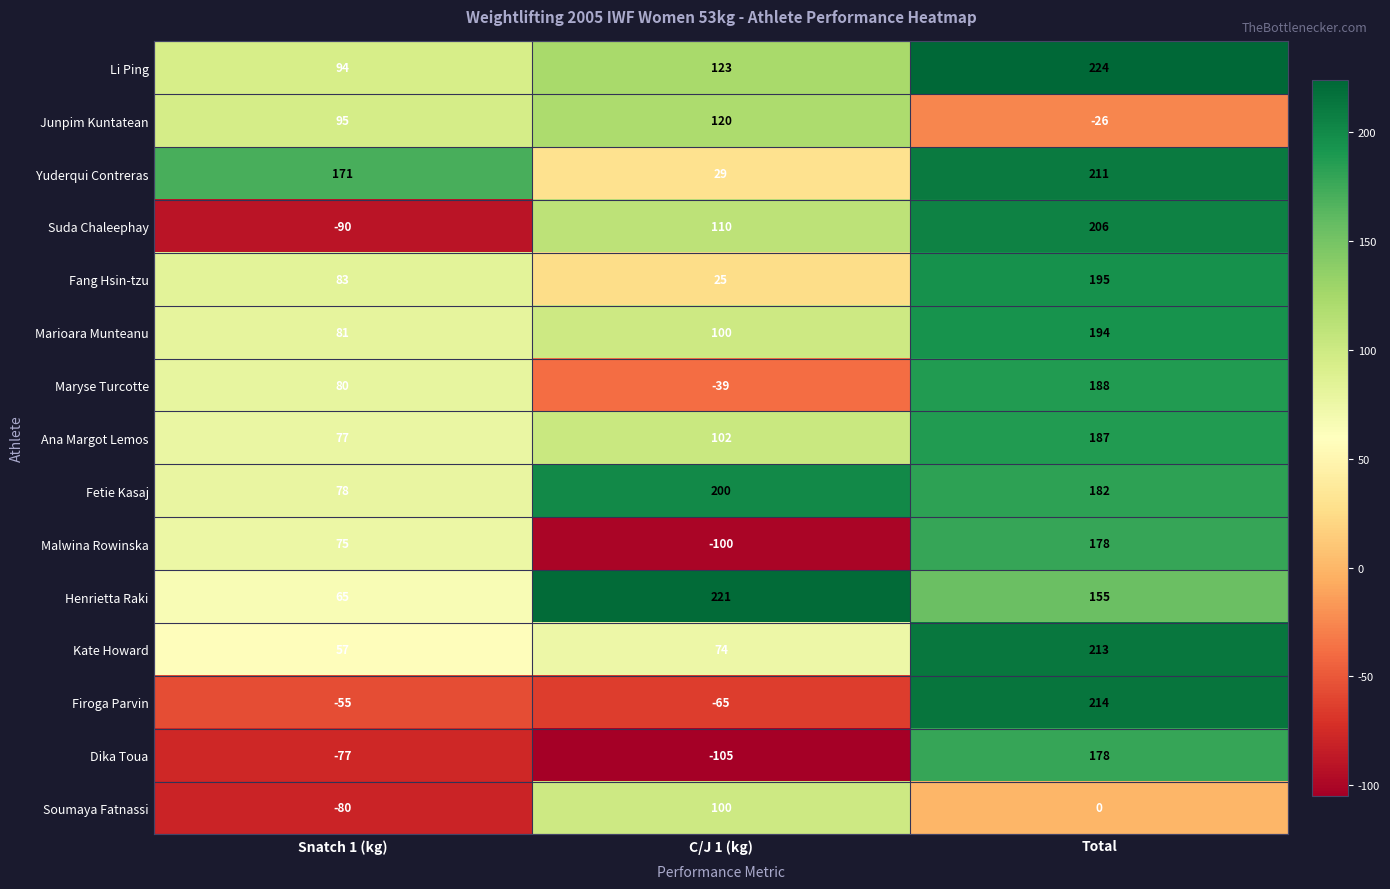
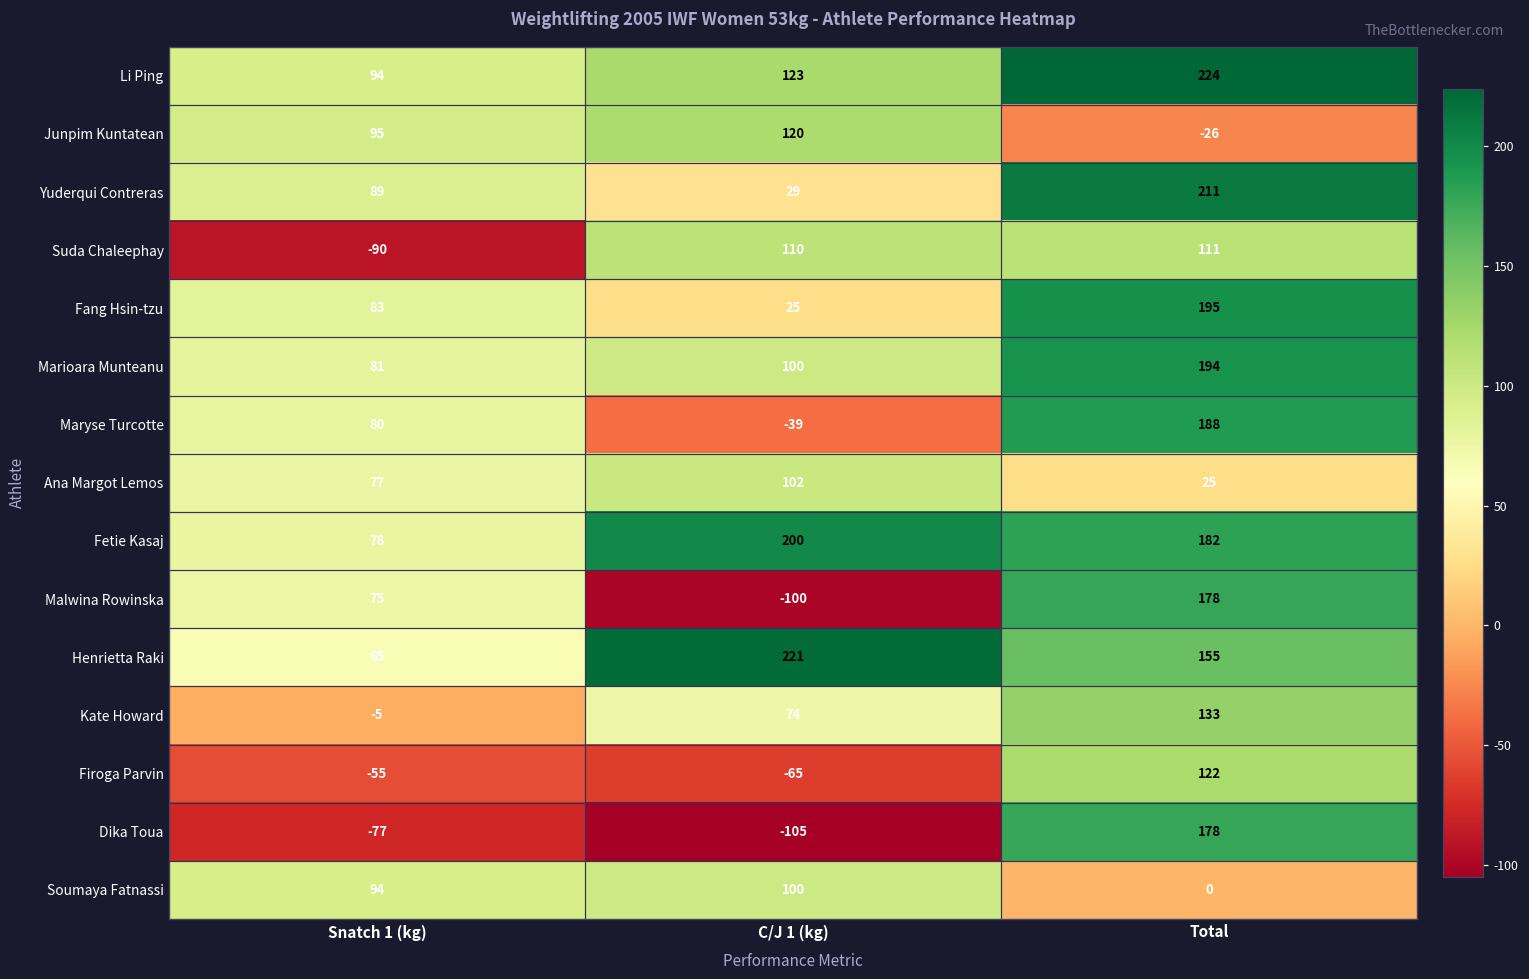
Yuderqui Contreras, Snatch 1 (kg): 171 -> 89
Suda Chaleephay, Total: 206 -> 111
Ana Margot Lemos, Total: 187 -> 25
Kate Howard, Snatch 1 (kg): 57 -> -5
Kate Howard, Total: 213 -> 133
Firoga Parvin, Total: 214 -> 122
Soumaya Fatnassi, Snatch 1 (kg): -80 -> 94
